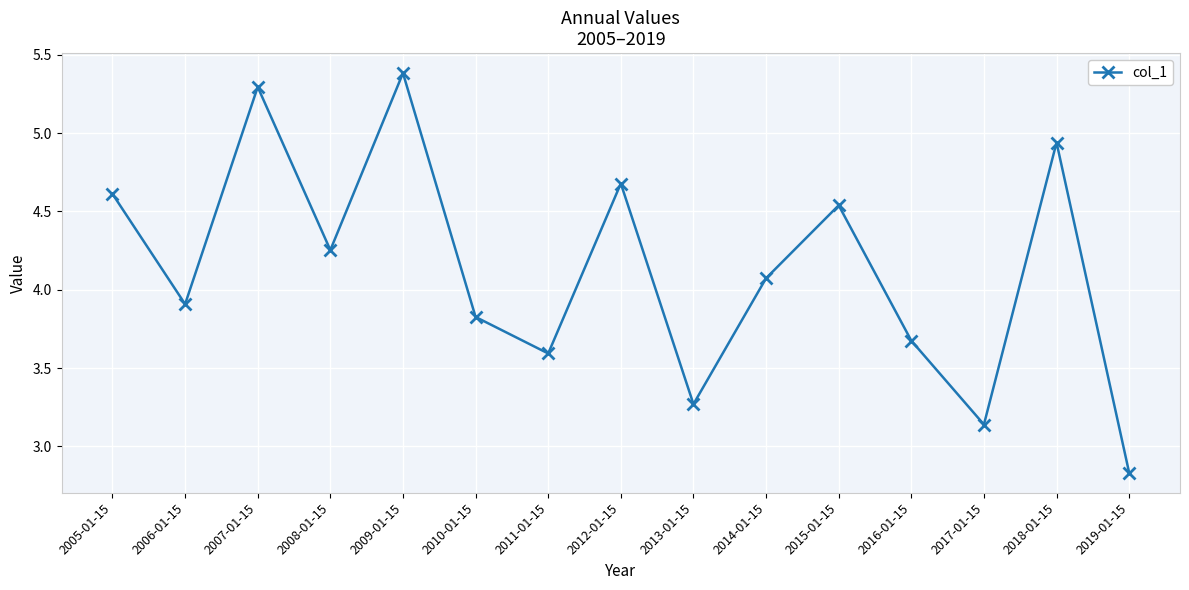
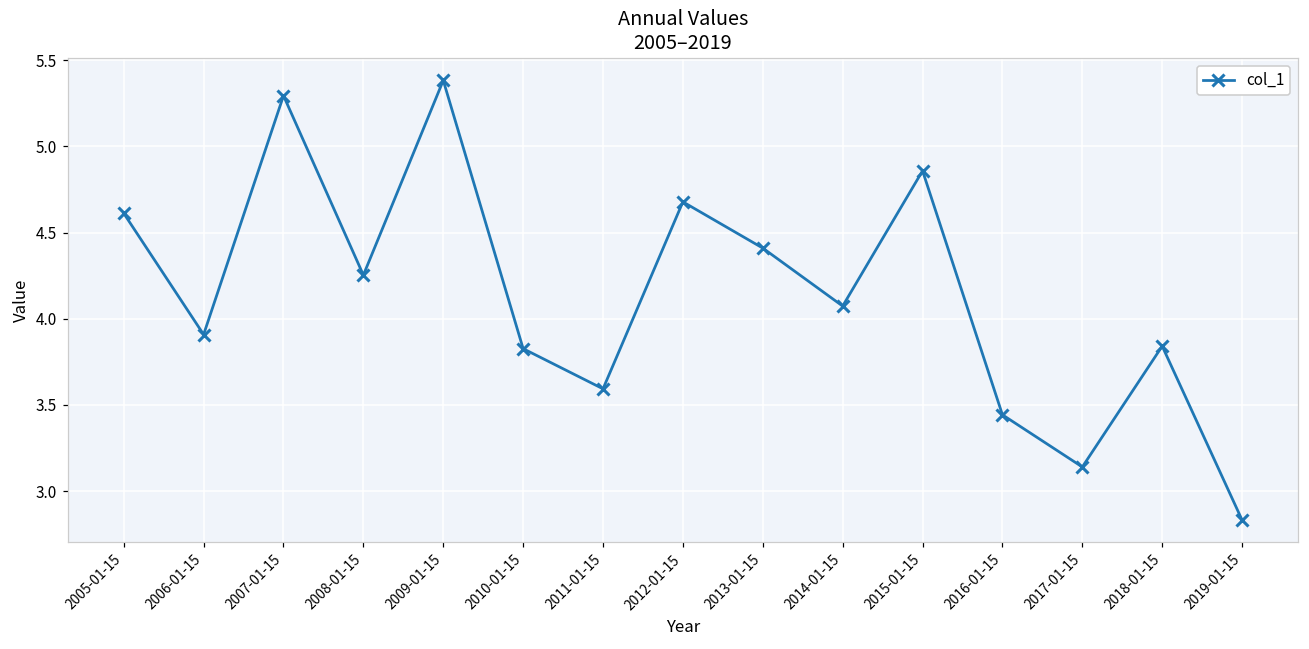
2013-01-15: 3.27 -> 4.41
2015-01-15: 4.54 -> 4.86
2016-01-15: 3.68 -> 3.44
2018-01-15: 4.94 -> 3.84
